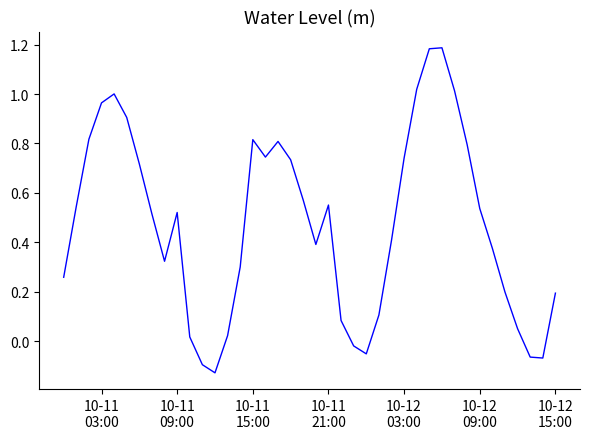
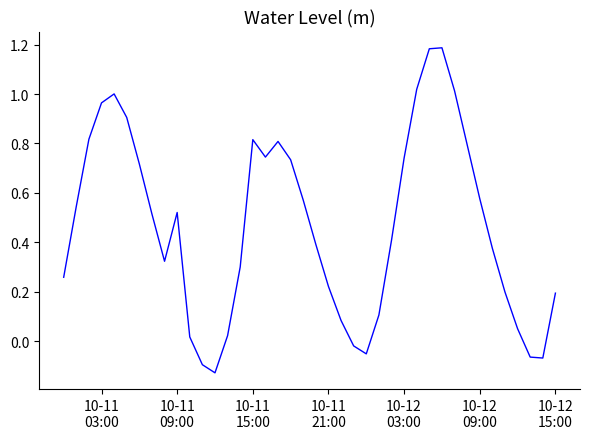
10-11 21:00: 0.55 -> 0.22
10-12 09:00: 0.54 -> 0.58
